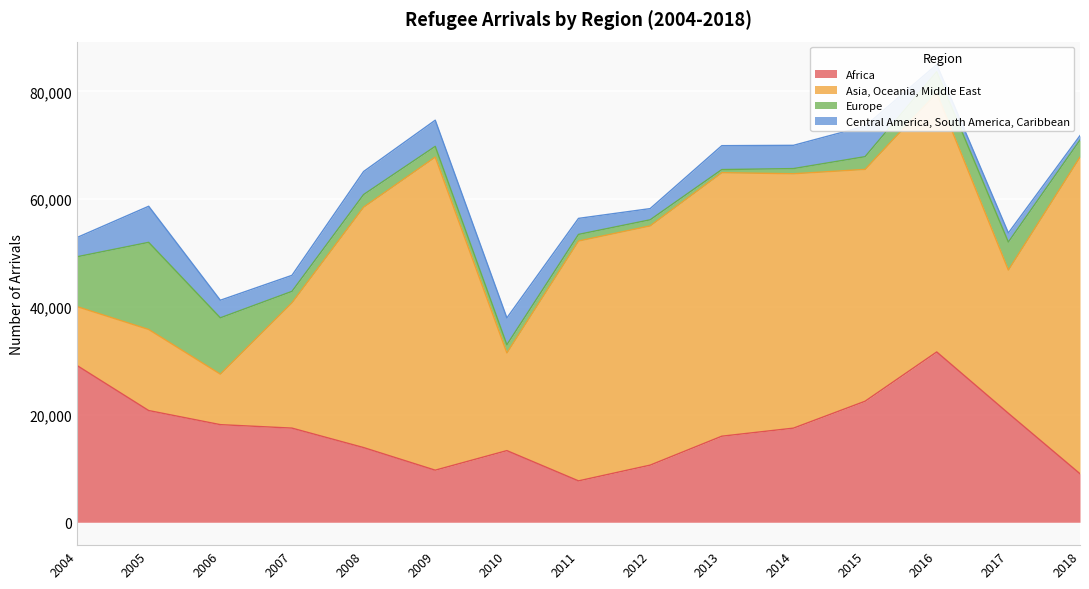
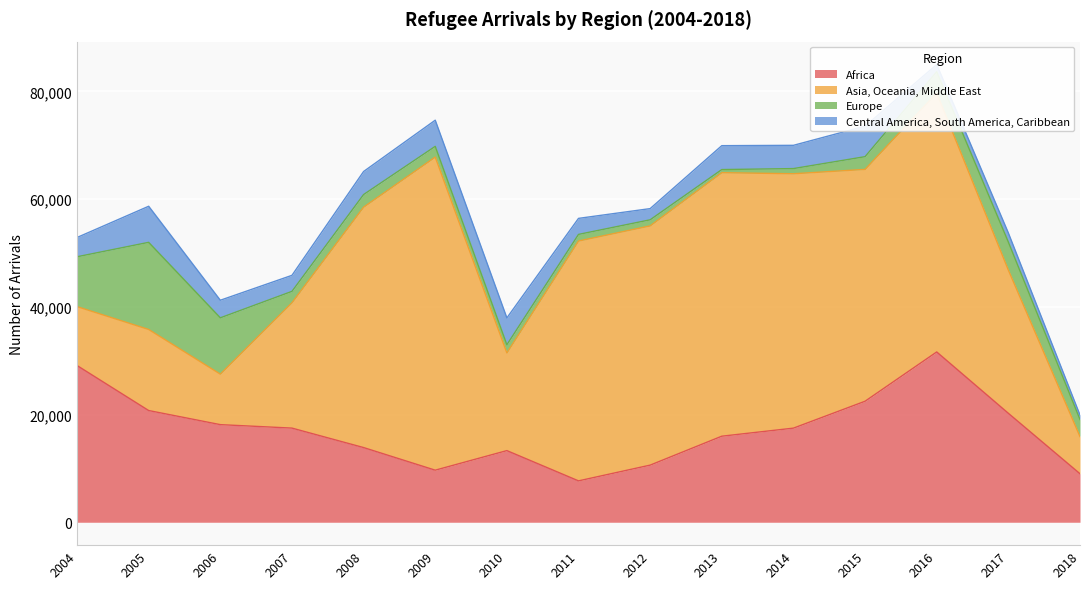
Asia, Oceania, Middle East, 2018: 59,000 -> 7,000
